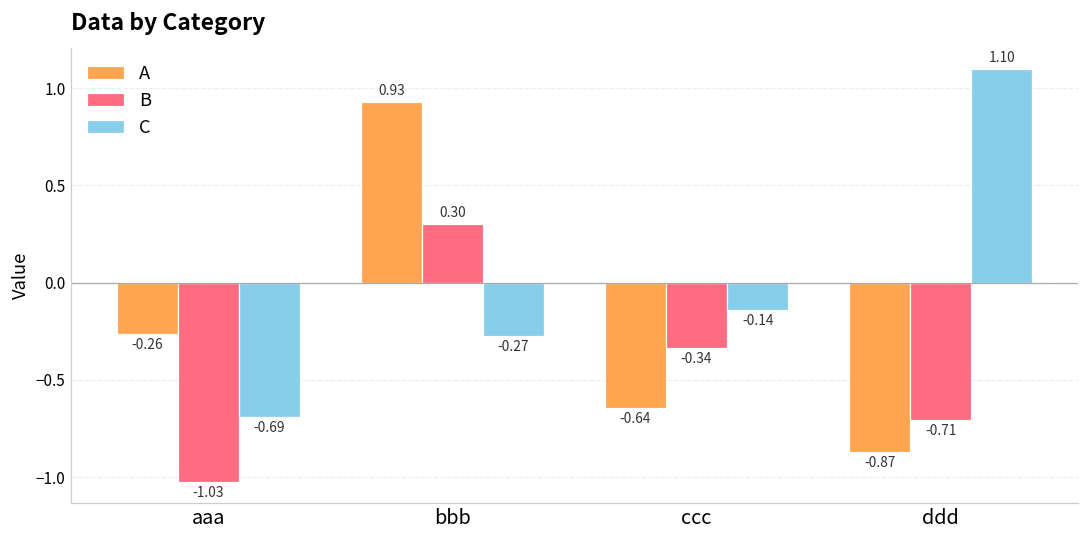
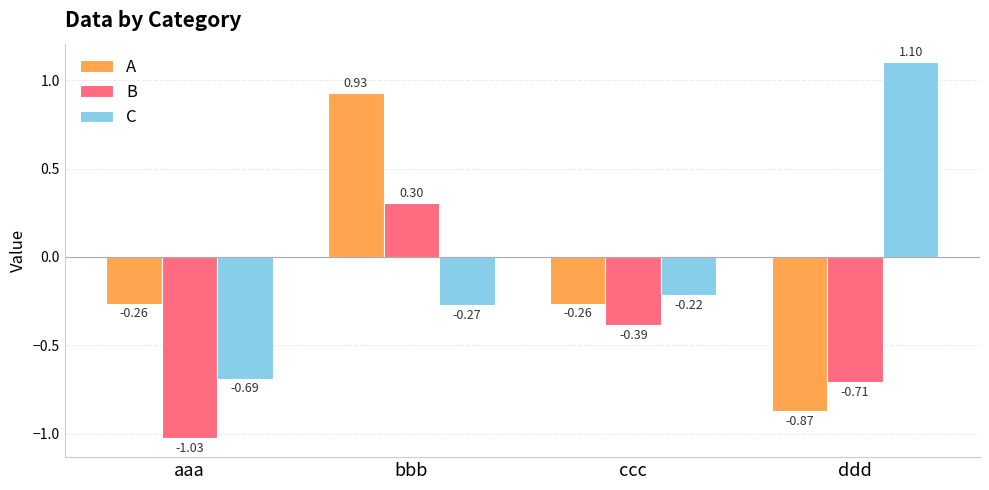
A, ccc: -0.64 -> -0.26
B, ccc: -0.34 -> -0.39
C, ccc: -0.14 -> -0.22
